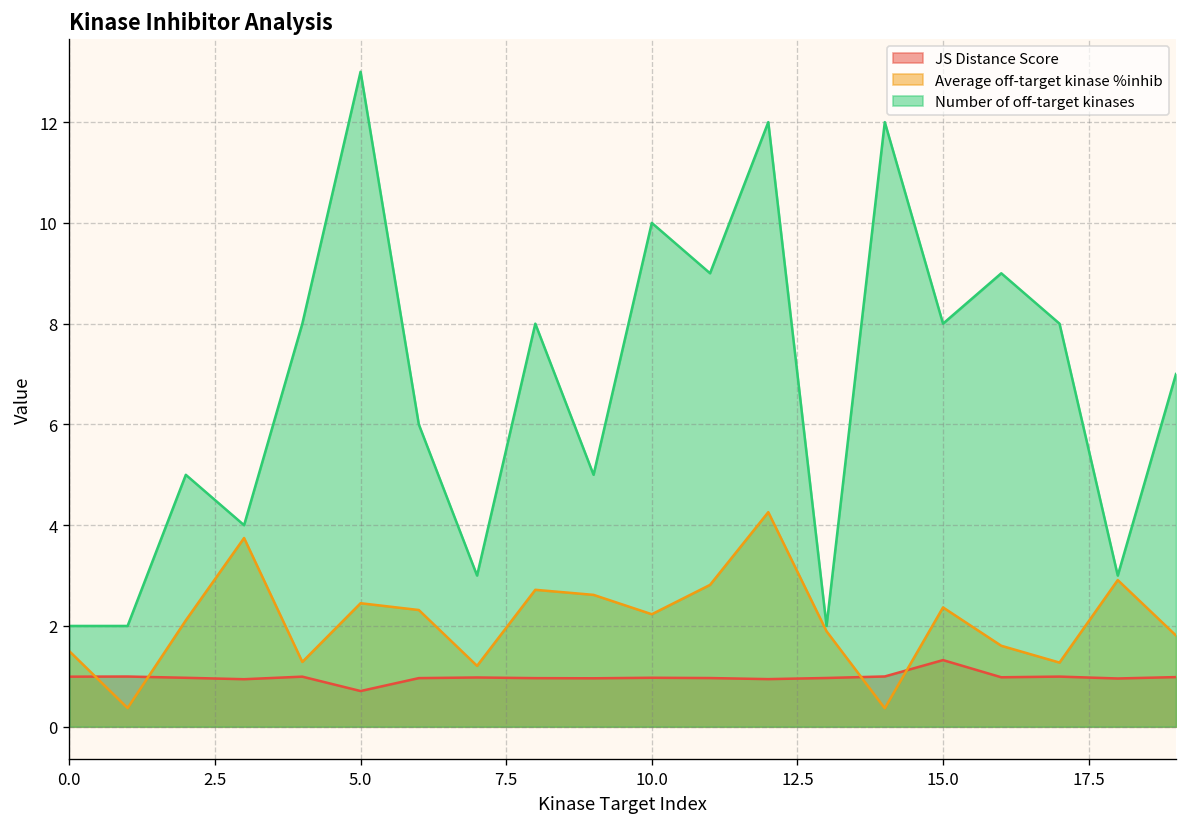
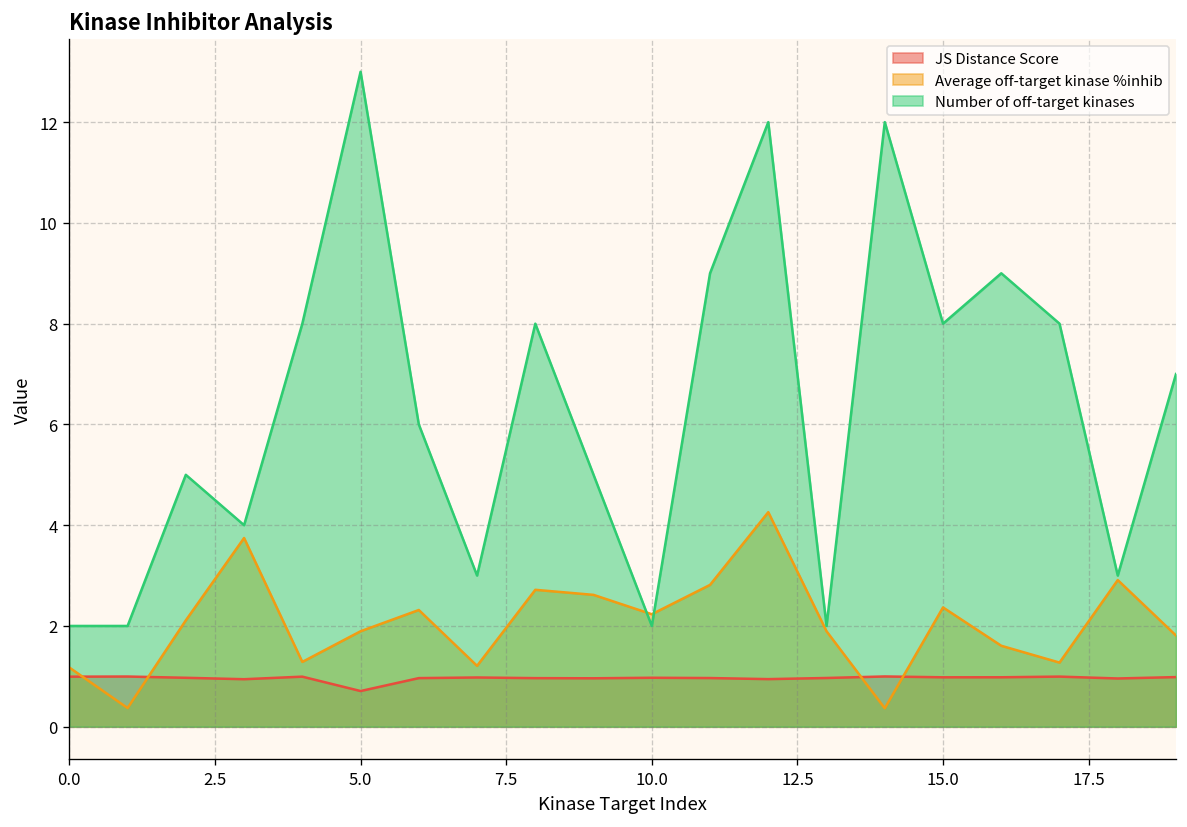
Average off-target kinase %inhib, 0.0: 1.5 -> 1.2
Average off-target kinase %inhib, 5.0: 2.5 -> 1.9
Number of off-target kinases, 10.0: 10 -> 2
JS Distance Score, 15.0: 1.3 -> 1.0
